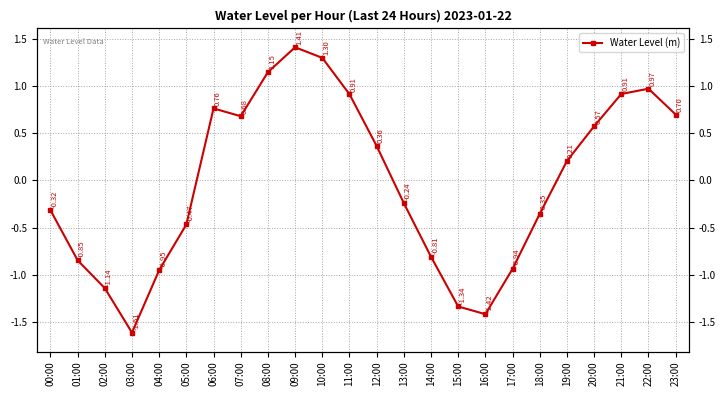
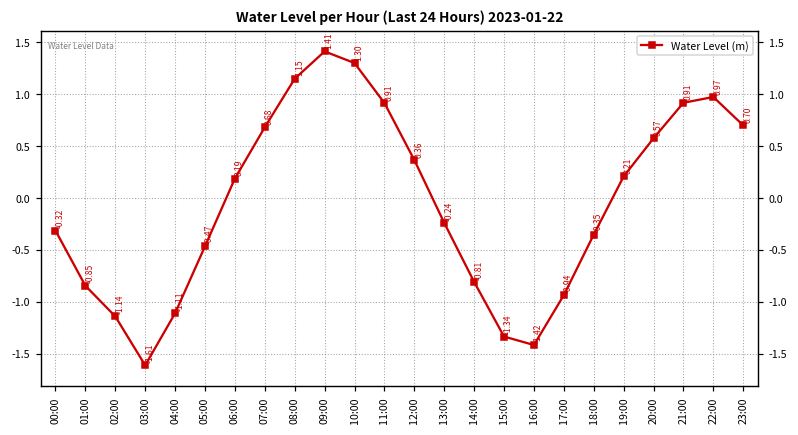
04:00: -0.95 -> -1.11
06:00: 0.76 -> 0.19
